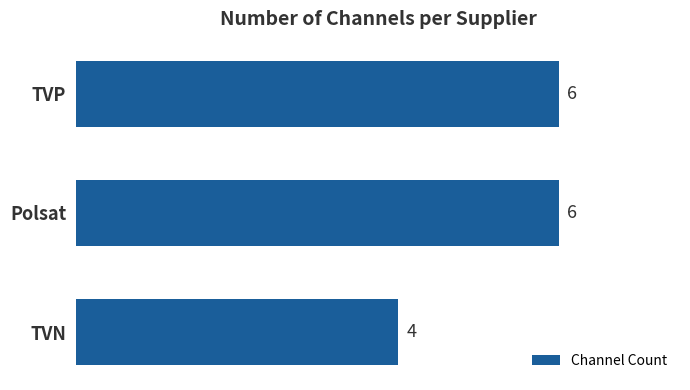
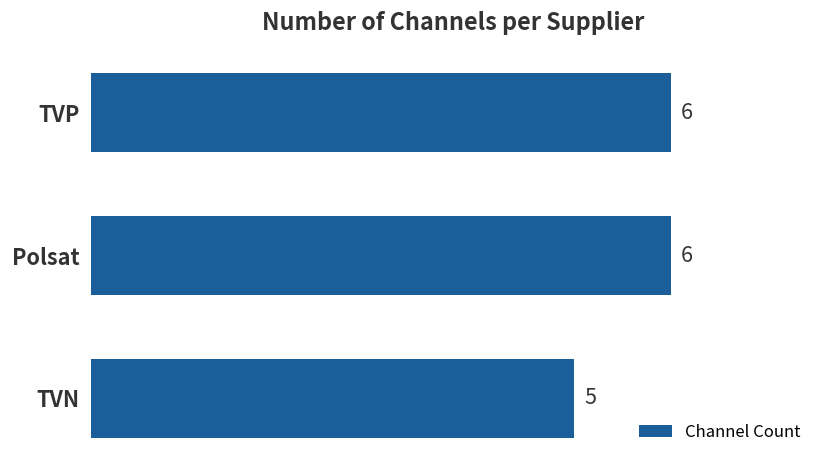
TVN: 4 -> 5
